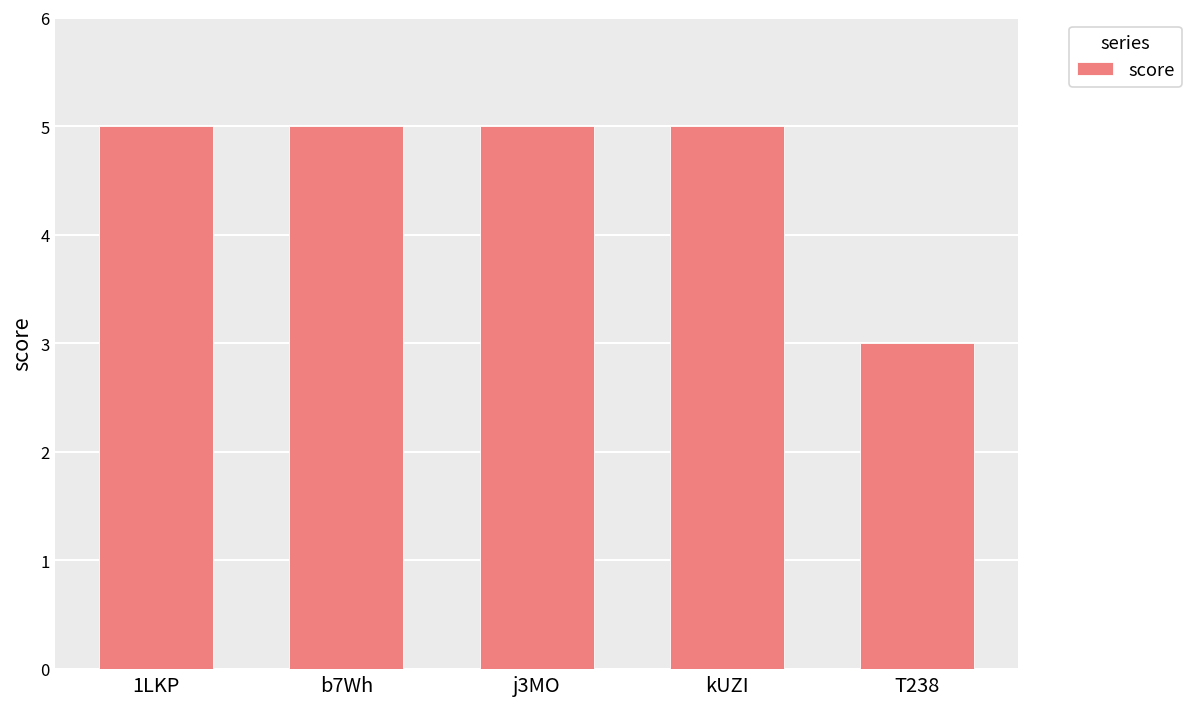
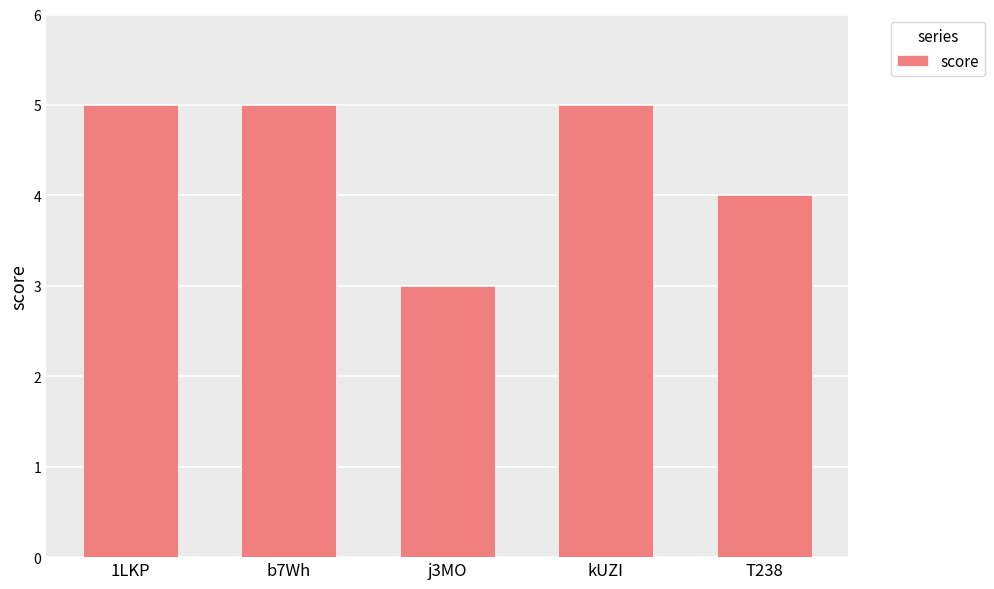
j3MO: 5 -> 3
T238: 3 -> 4
